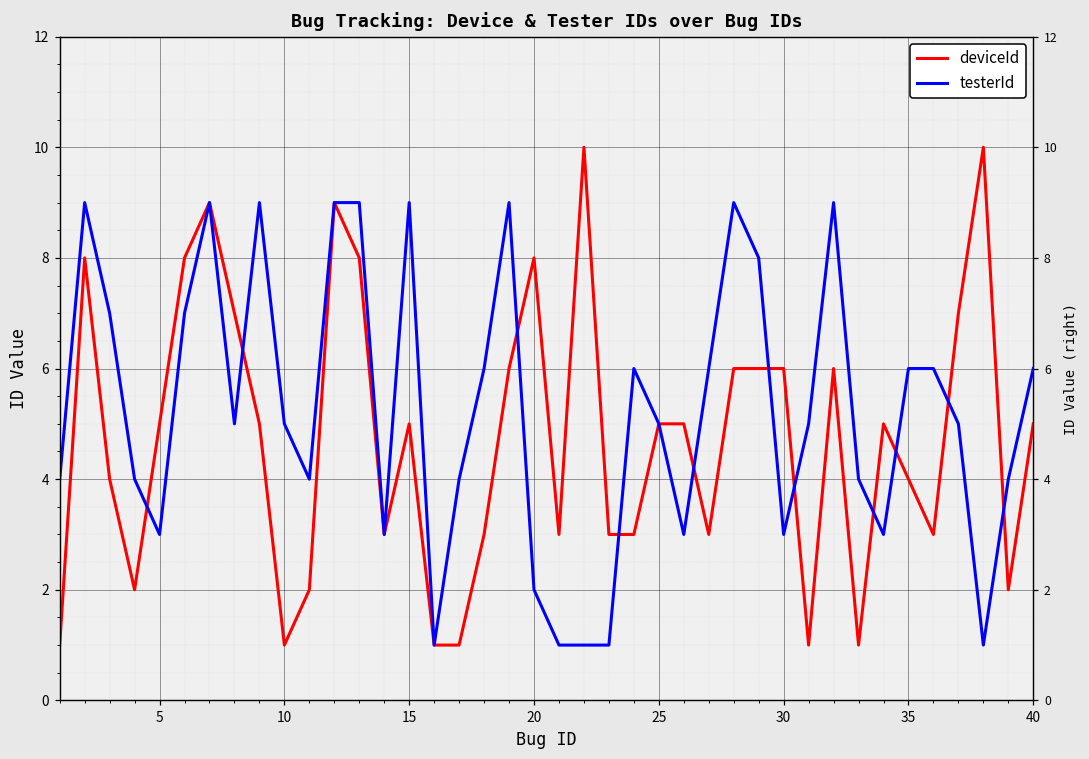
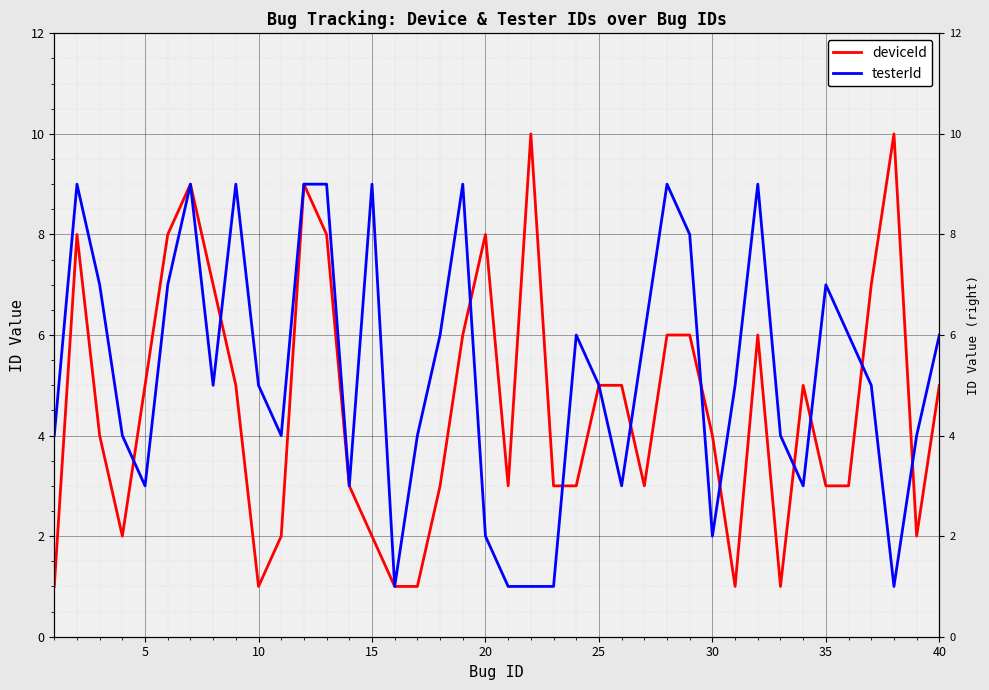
deviceId, 15: 5 -> 2
deviceId, 30: 6 -> 4
testerId, 30: 3 -> 2
deviceId, 35: 4 -> 3
testerId, 35: 6 -> 7
